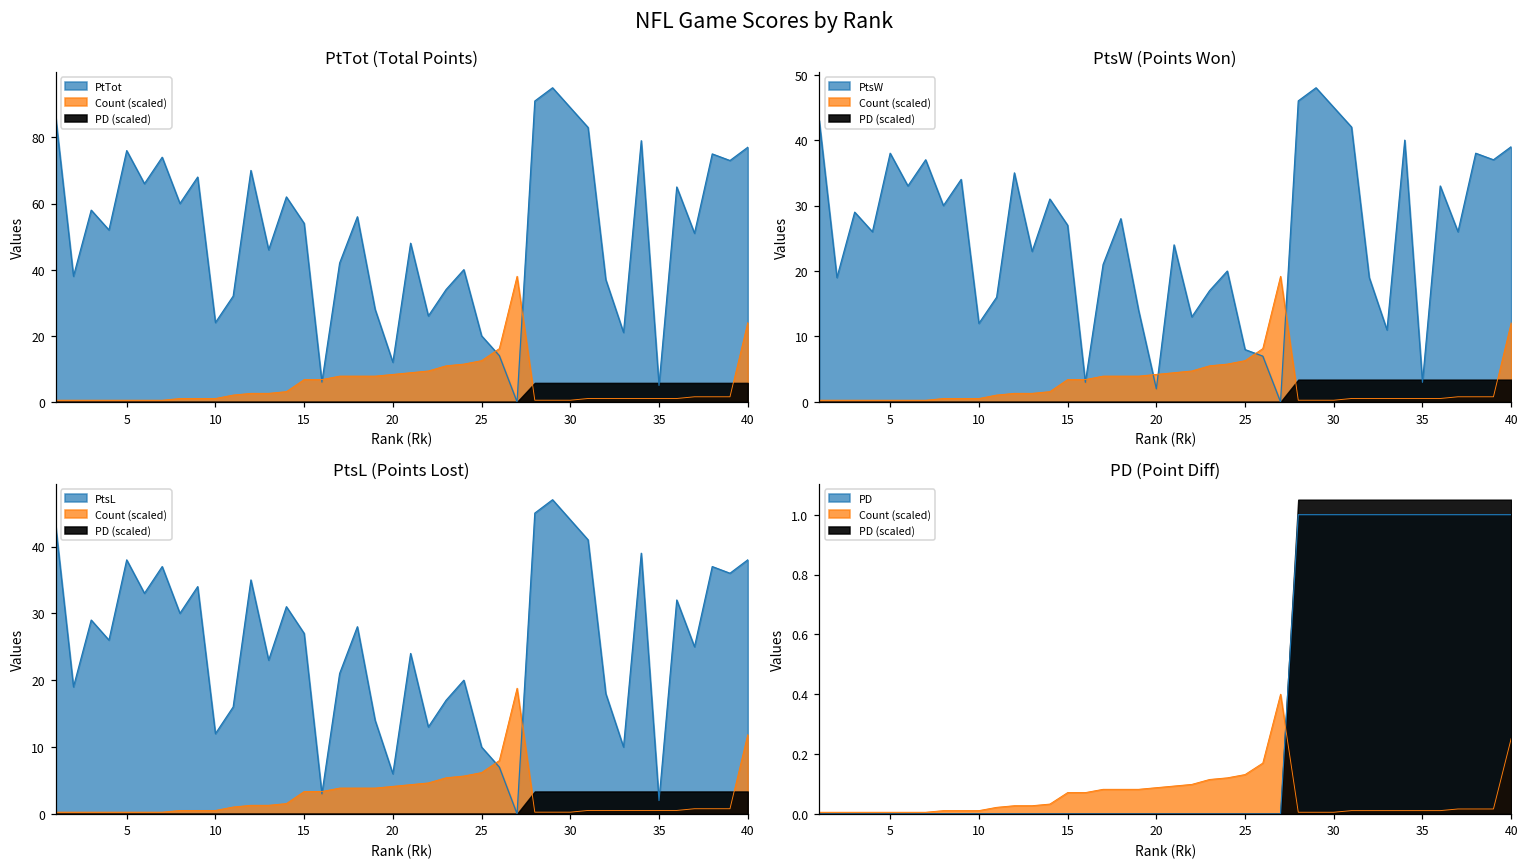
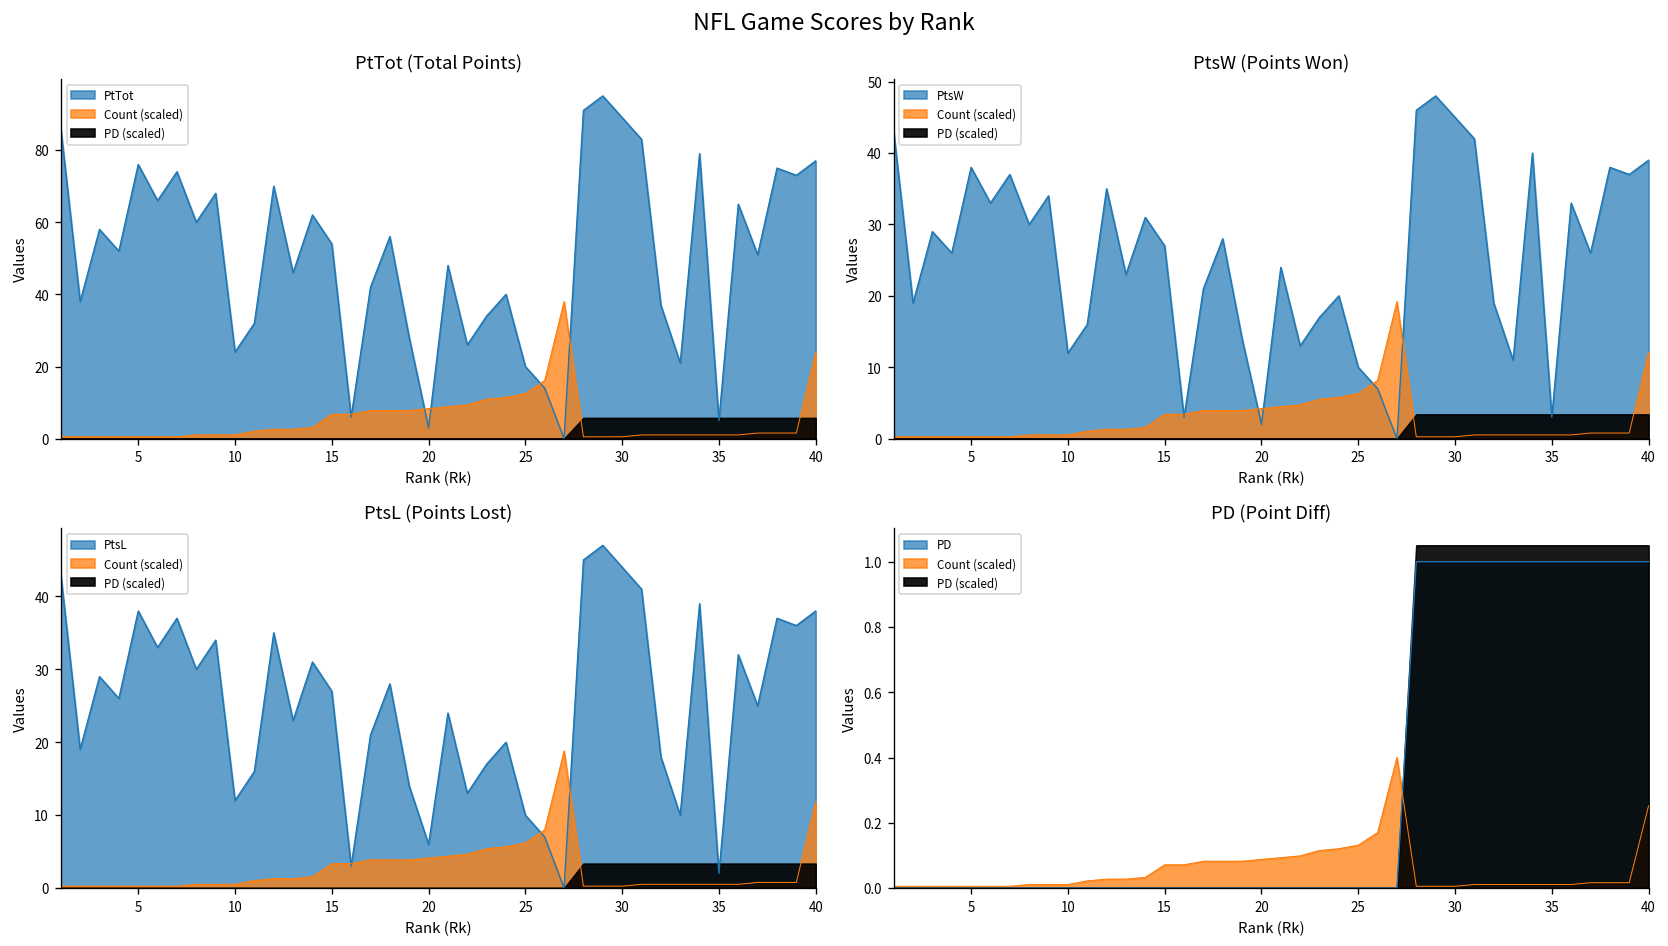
PtTot (Total Points), PtTot, 20: 12 -> 3
PtsW (Points Won), PtsW, 25: 8 -> 10
